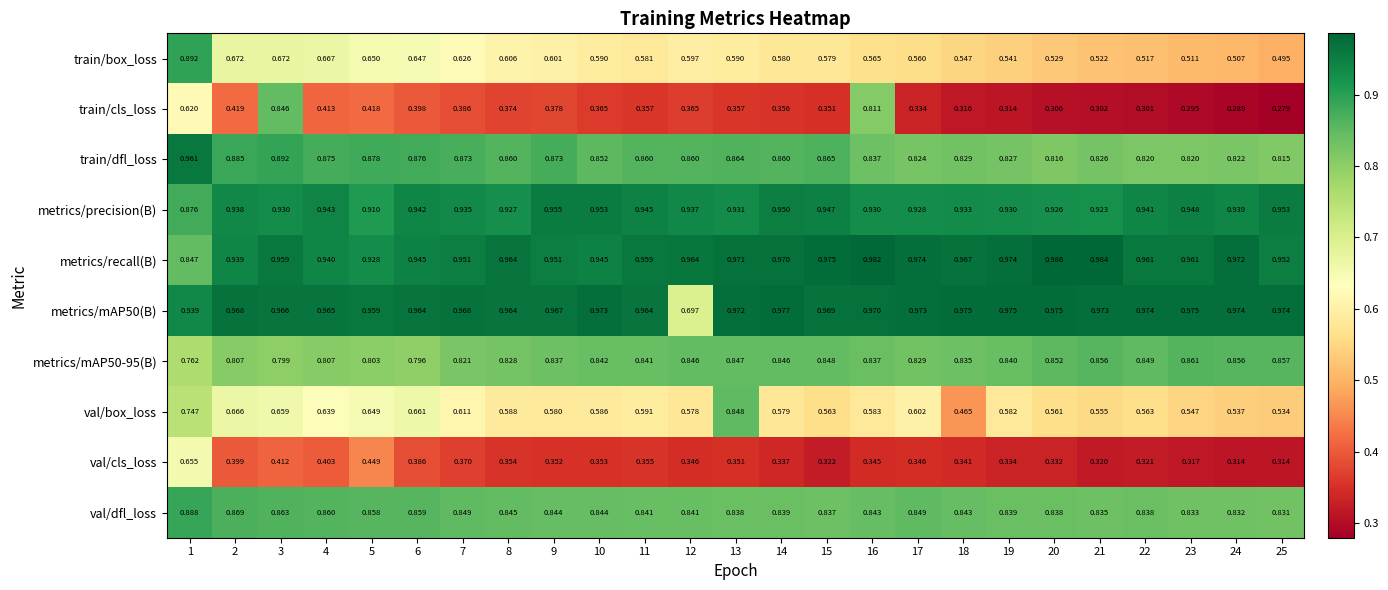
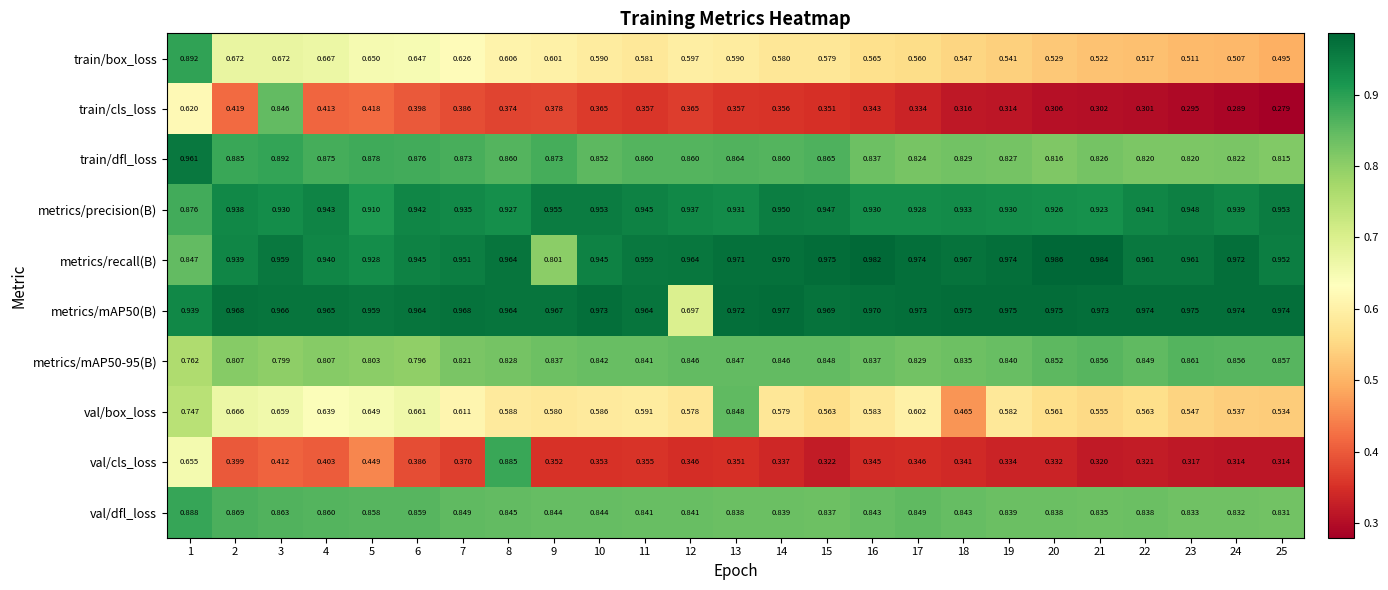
train/cls_loss, 16: 0.811 -> 0.343
metrics/recall(B), 9: 0.951 -> 0.801
val/cls_loss, 8: 0.354 -> 0.885
